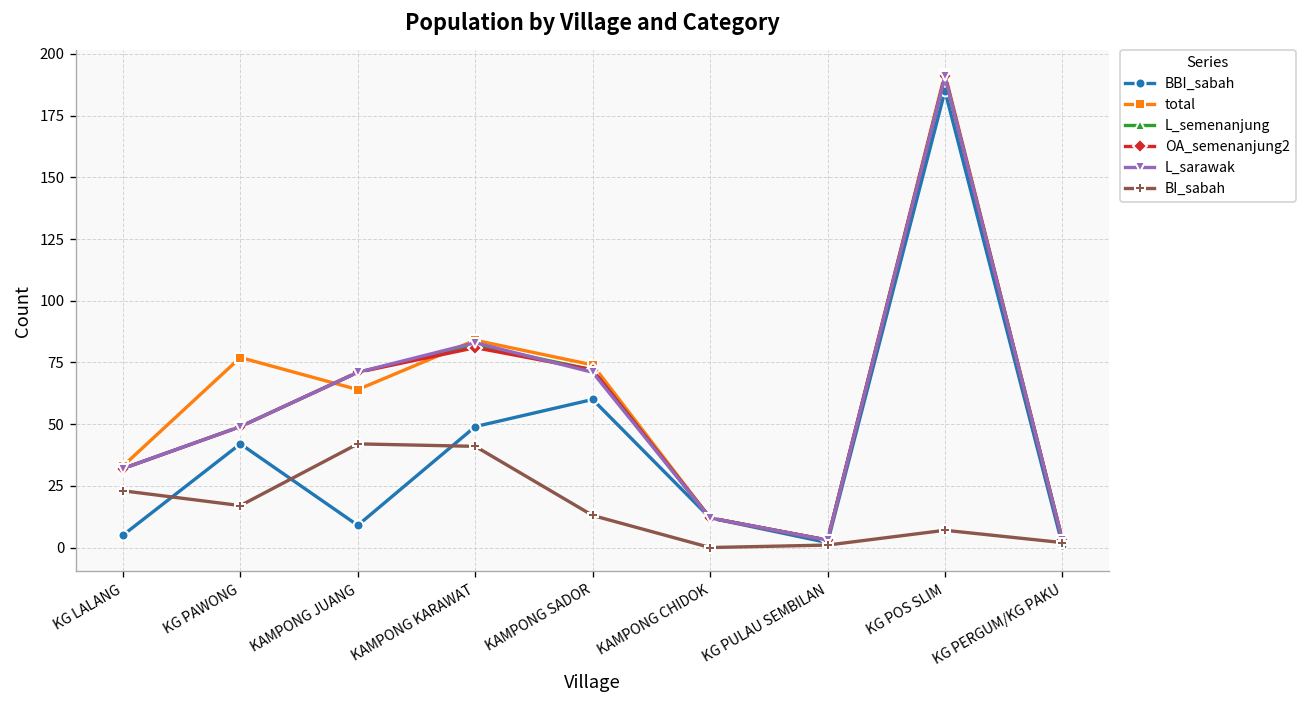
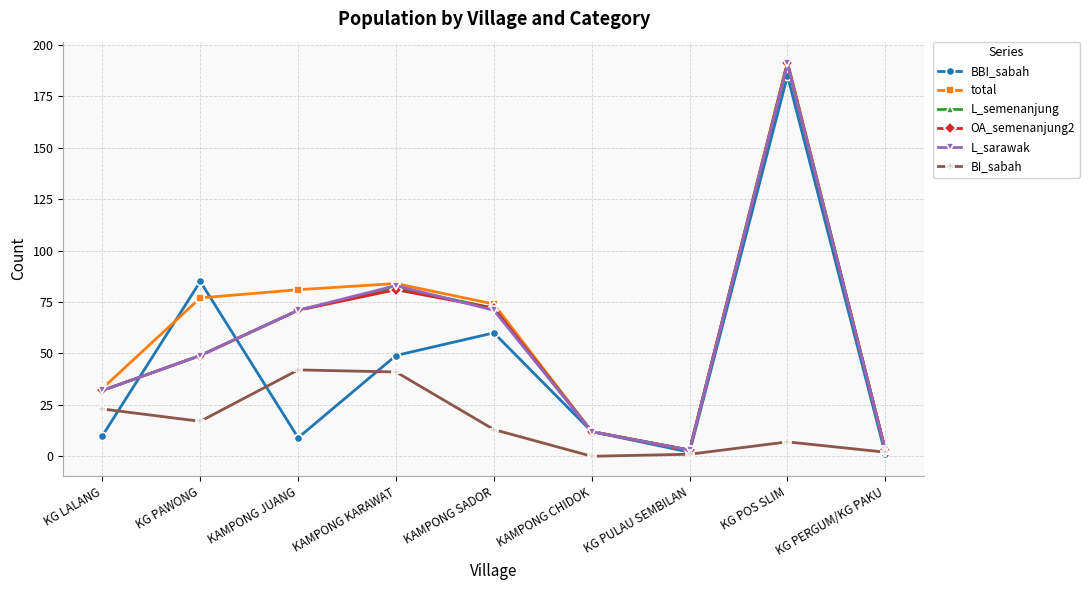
BBI_sabah, KG LALANG: 5 -> 10
BBI_sabah, KG PAWONG: 42 -> 85
total, KAMPONG JUANG: 64 -> 81
